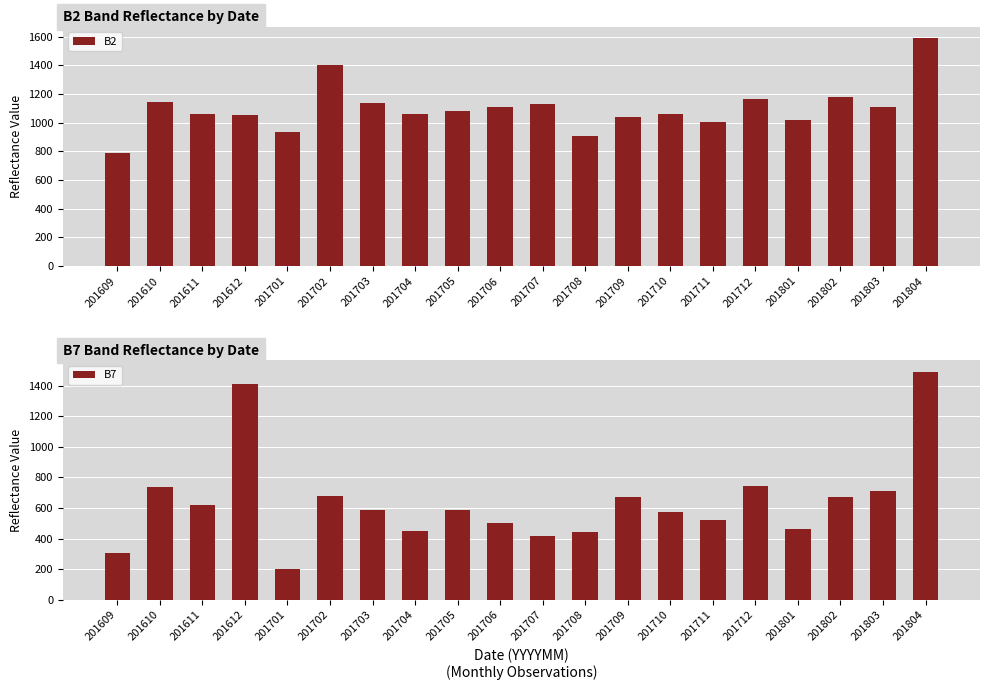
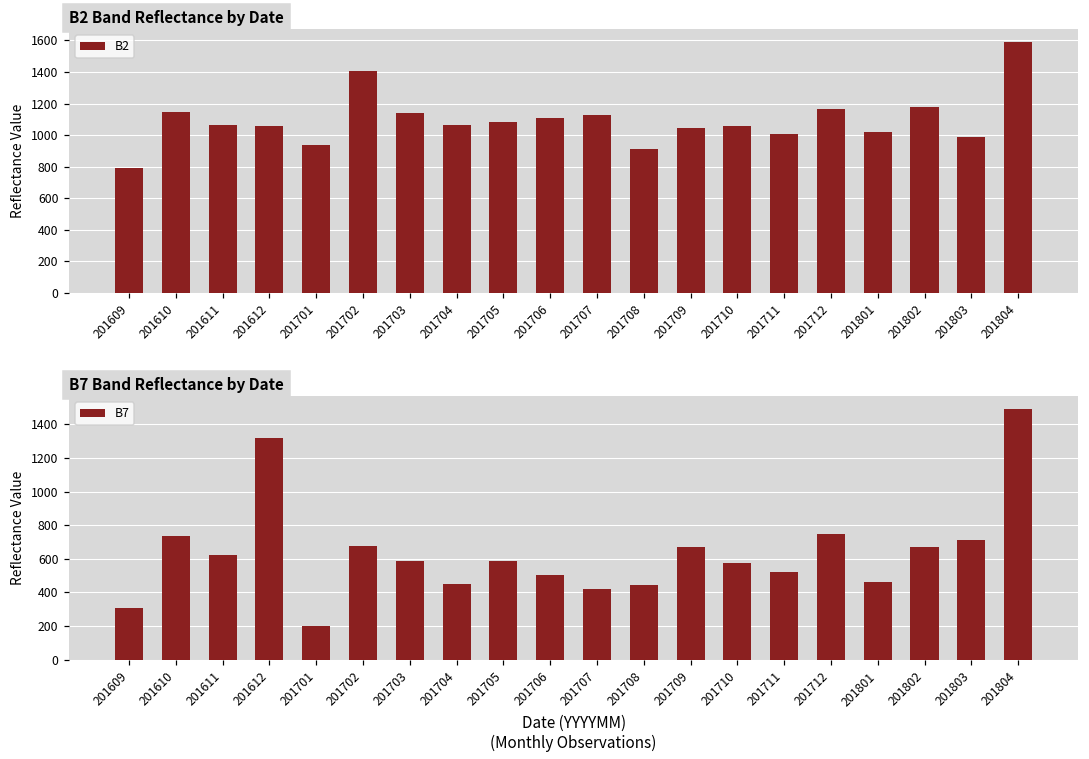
B2 Band Reflectance by Date, 201803: 1110 -> 990
B7 Band Reflectance by Date, 201612: 1410 -> 1320
